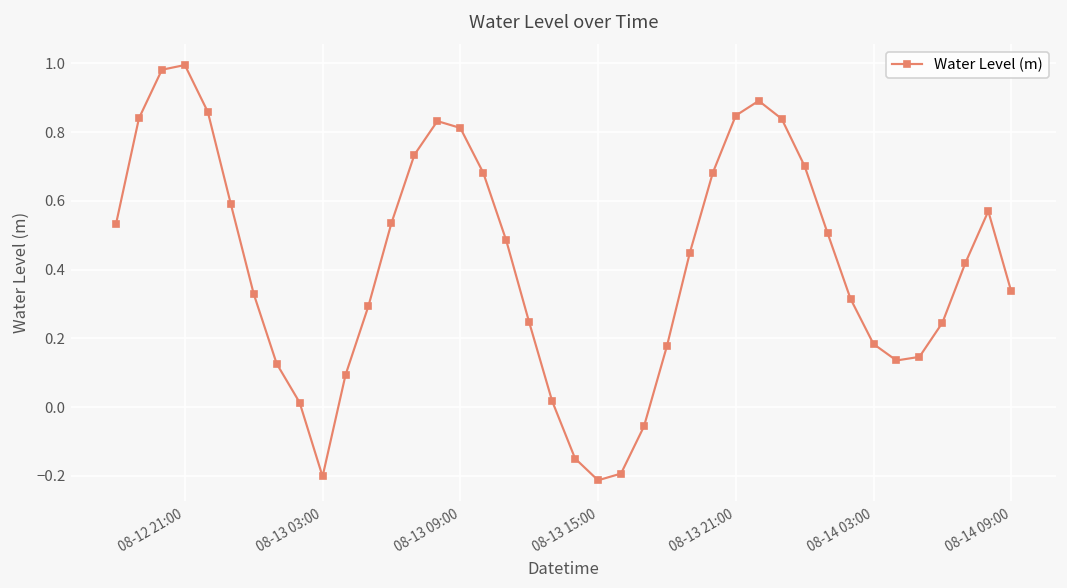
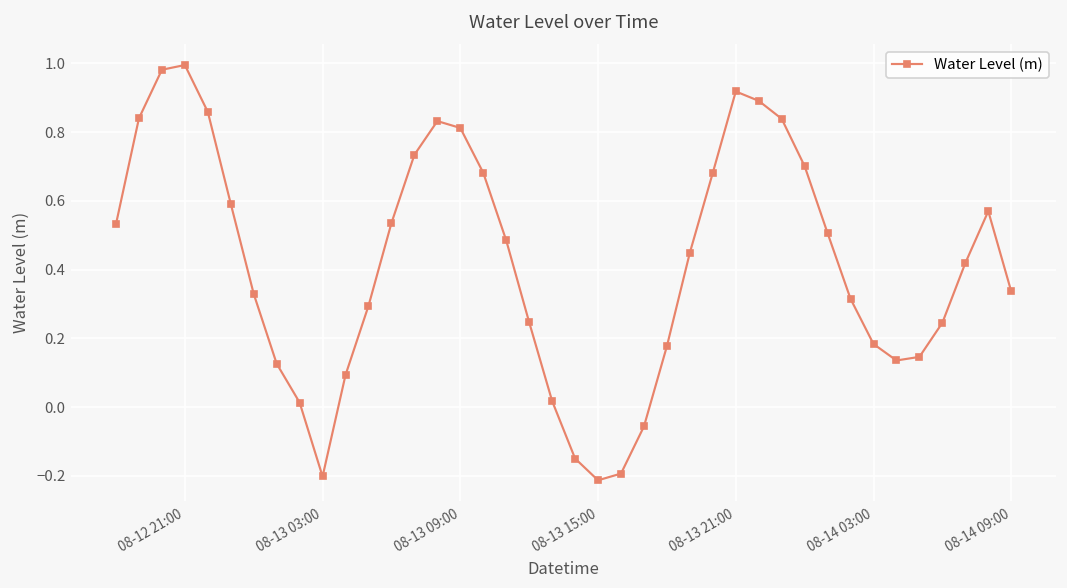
08-13 21:00: 0.85 -> 0.92
